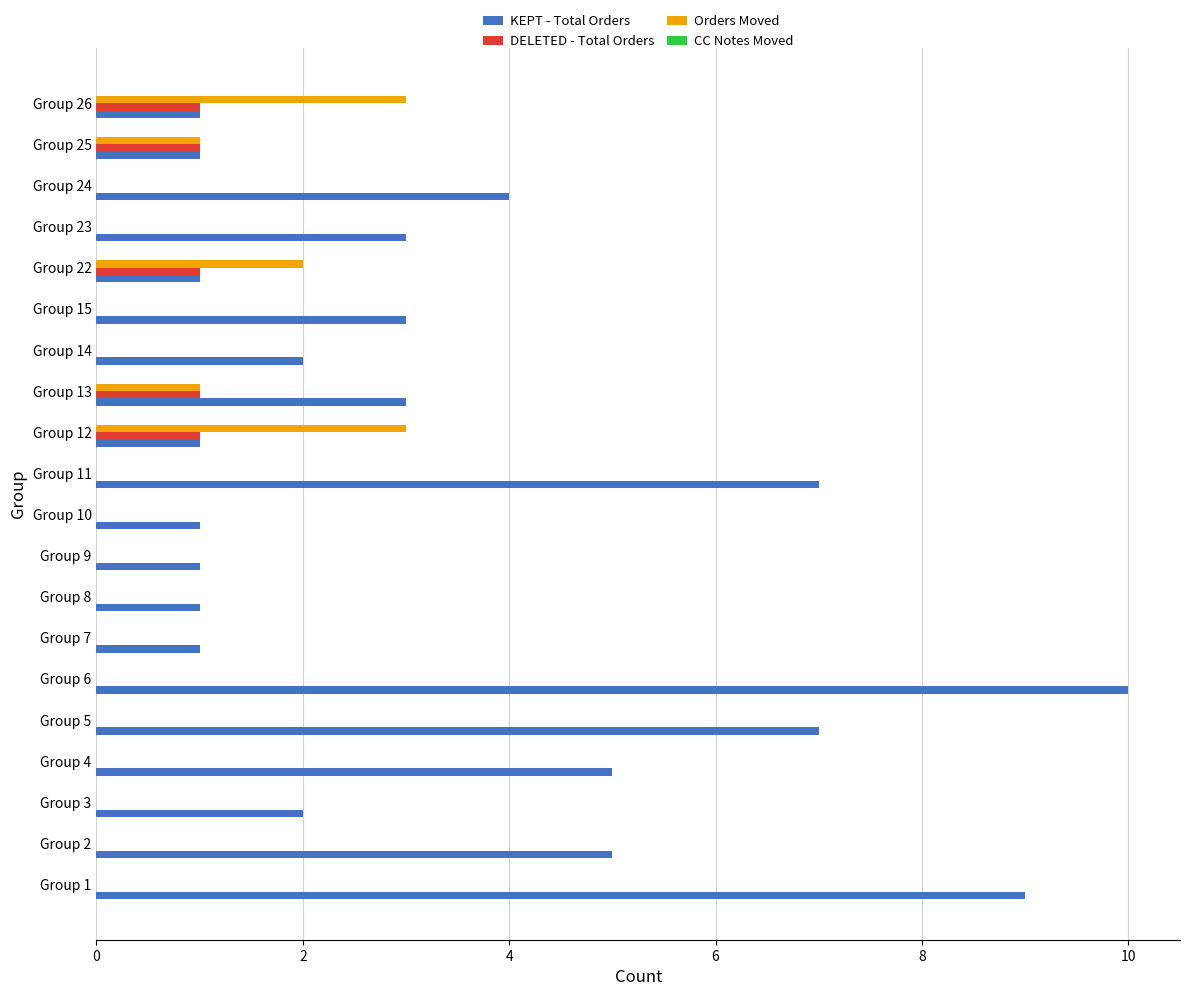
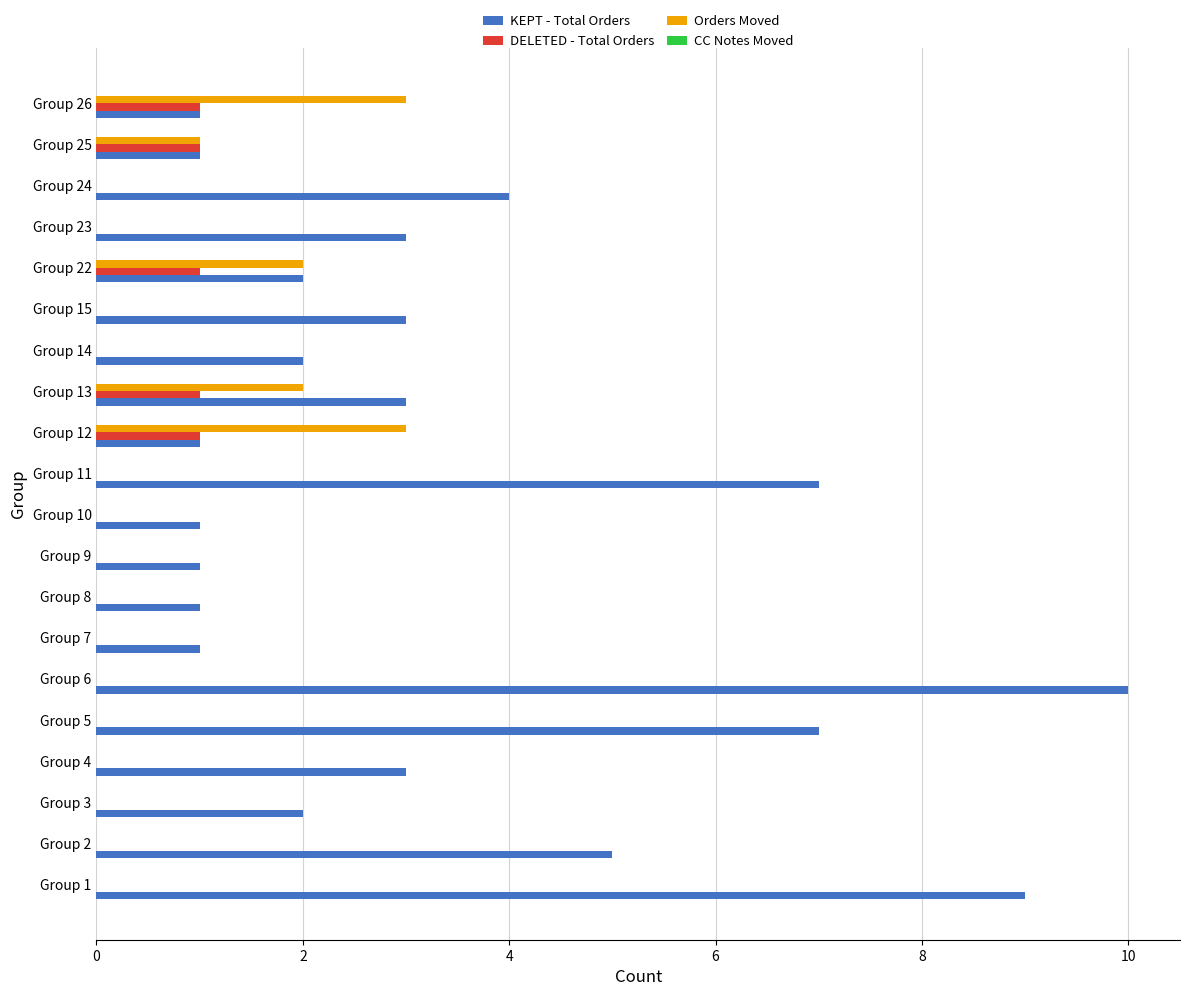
KEPT - Total Orders, Group 22: 1 -> 2
Orders Moved, Group 13: 1 -> 2
KEPT - Total Orders, Group 4: 5 -> 3
